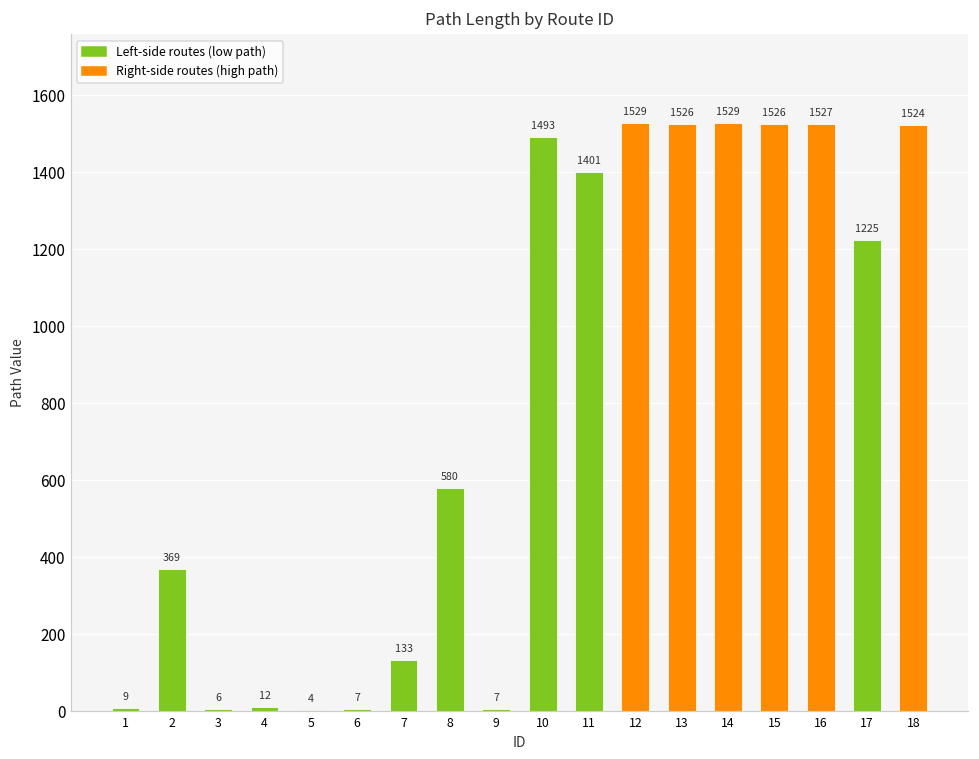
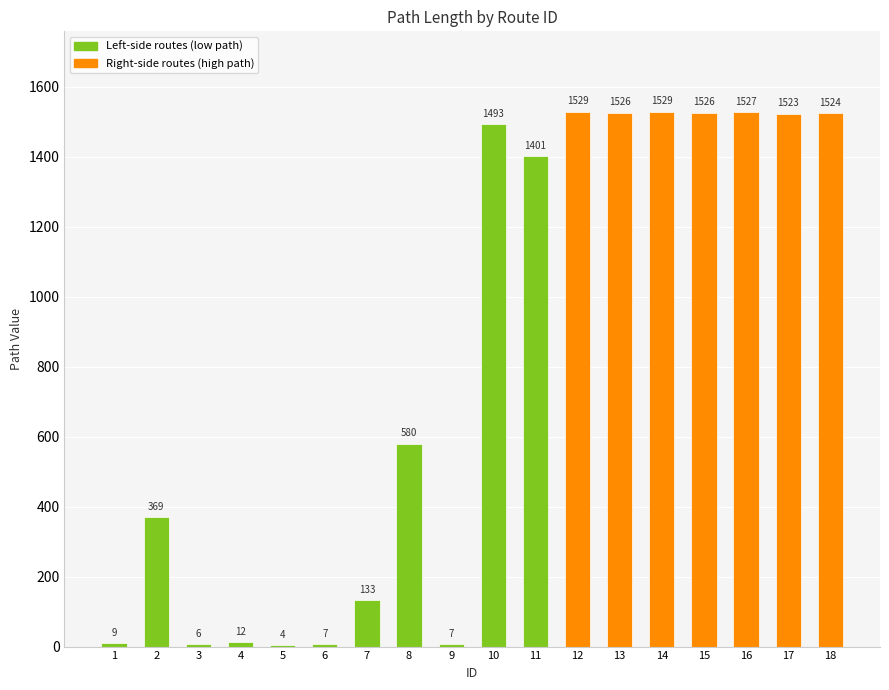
17: 1225 -> 1523
